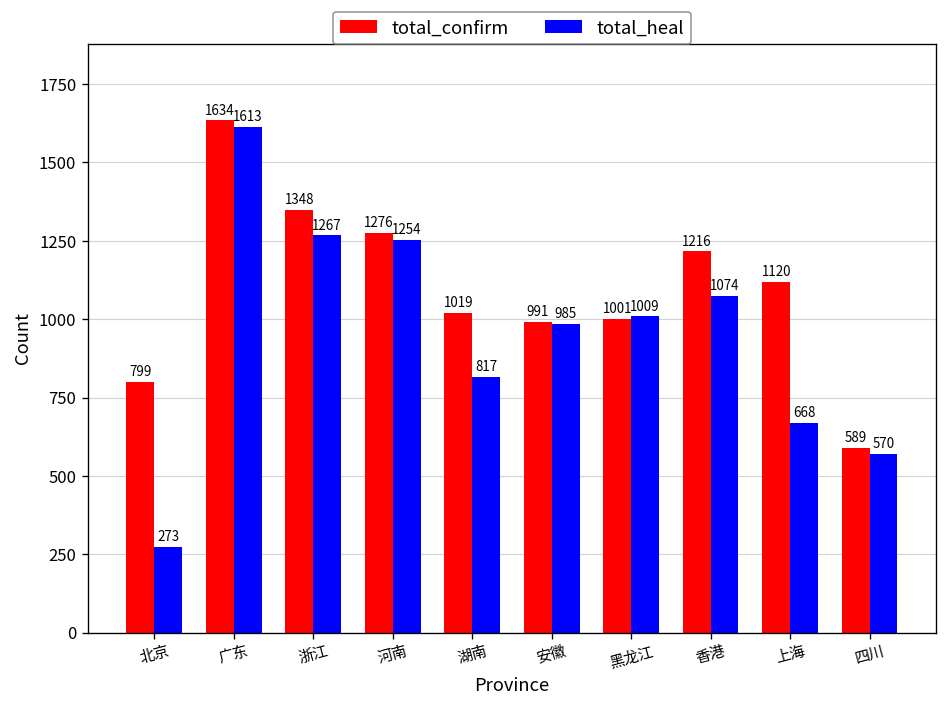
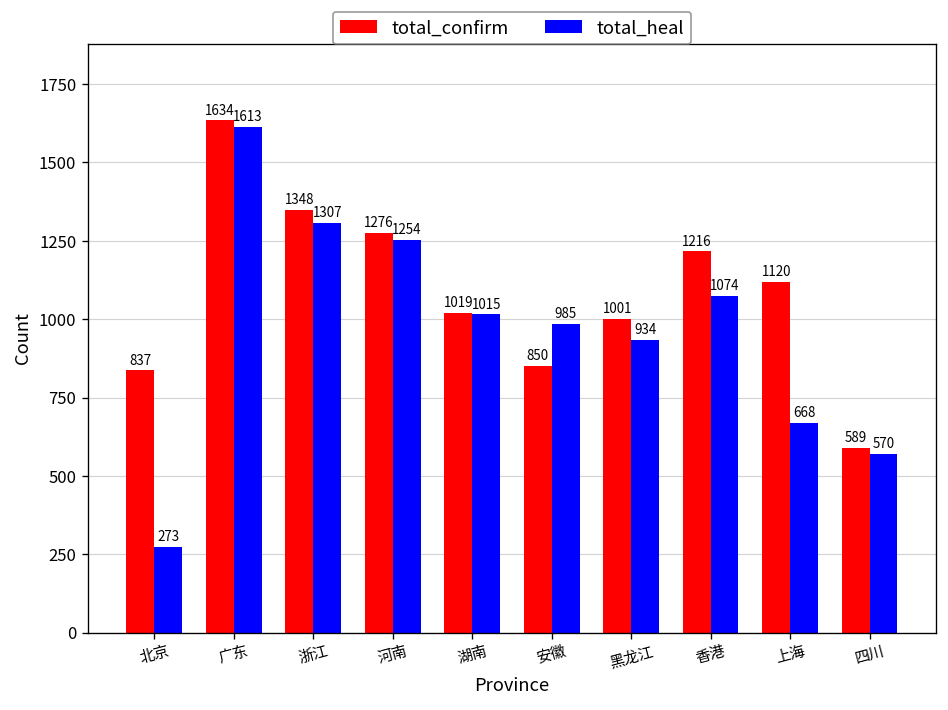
total_confirm, 北京: 799 -> 837
total_heal, 浙江: 1267 -> 1307
total_heal, 湖南: 817 -> 1015
total_confirm, 安徽: 991 -> 850
total_heal, 黑龙江: 1009 -> 934
